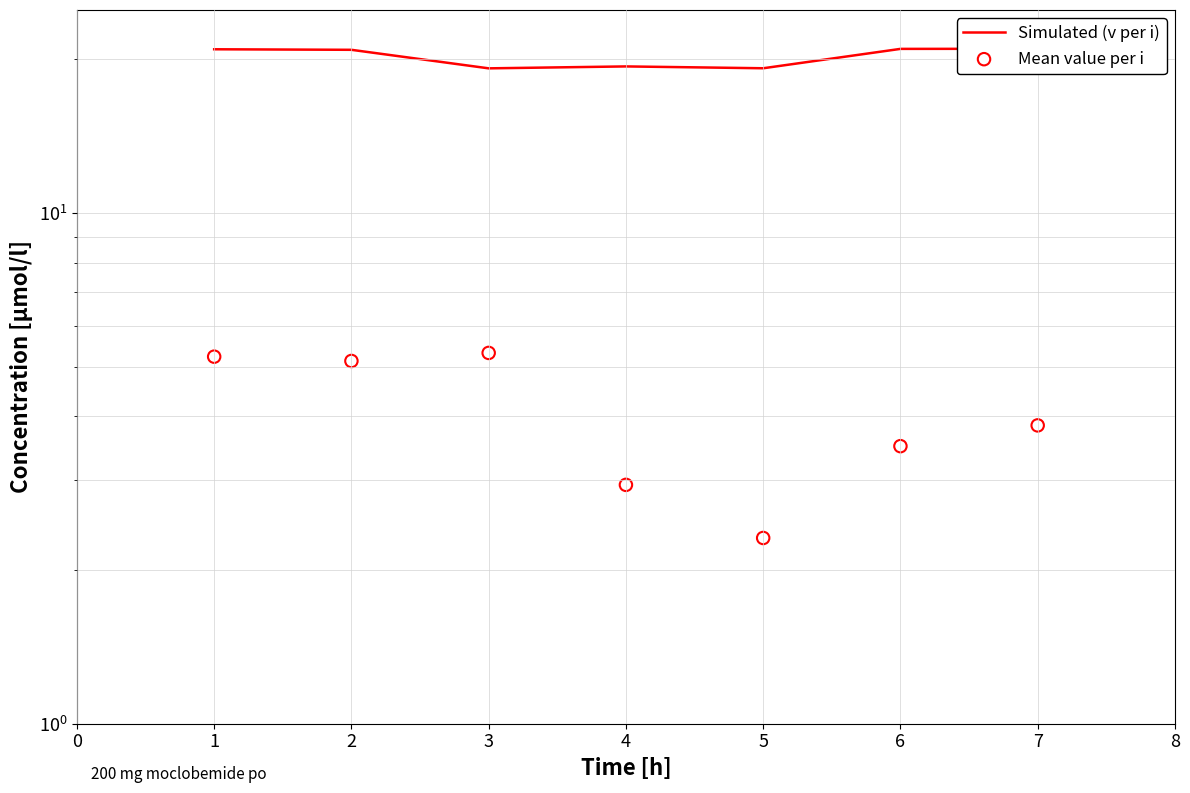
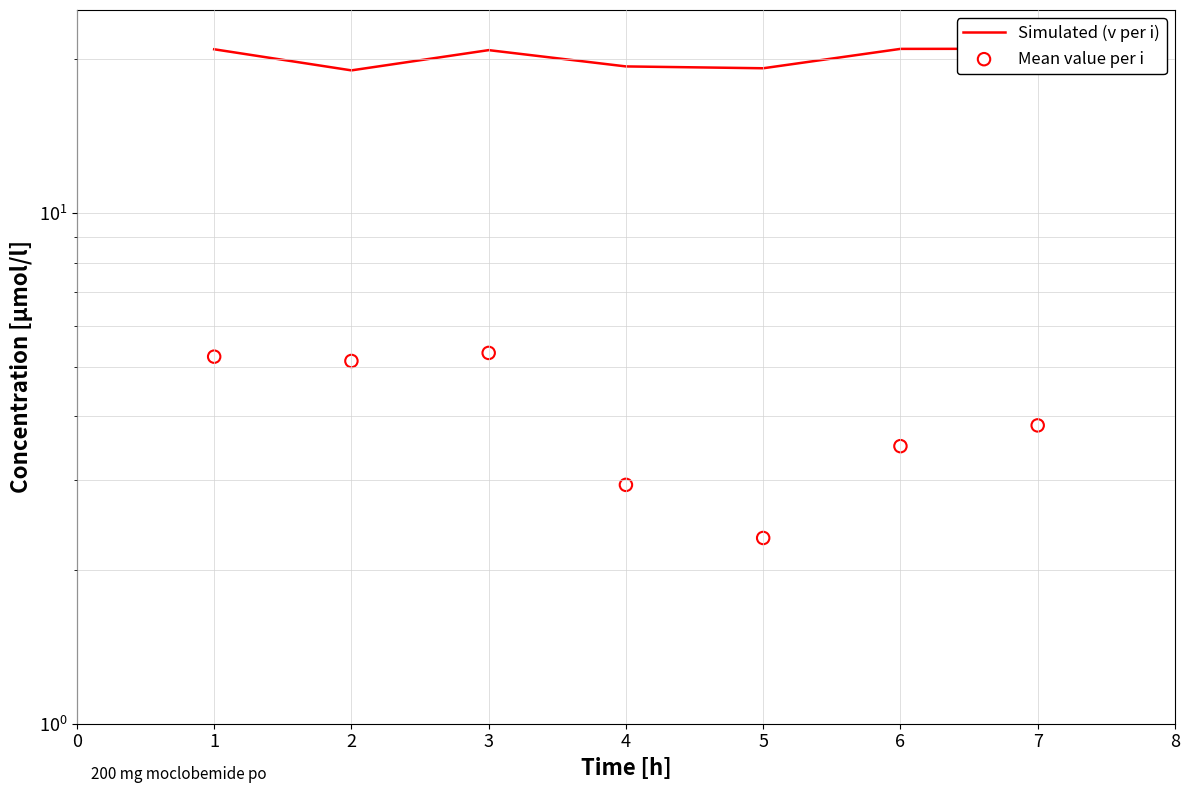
Simulated (v per i), 2: 20.9 -> 19.0
Simulated (v per i), 3: 19.2 -> 20.9
